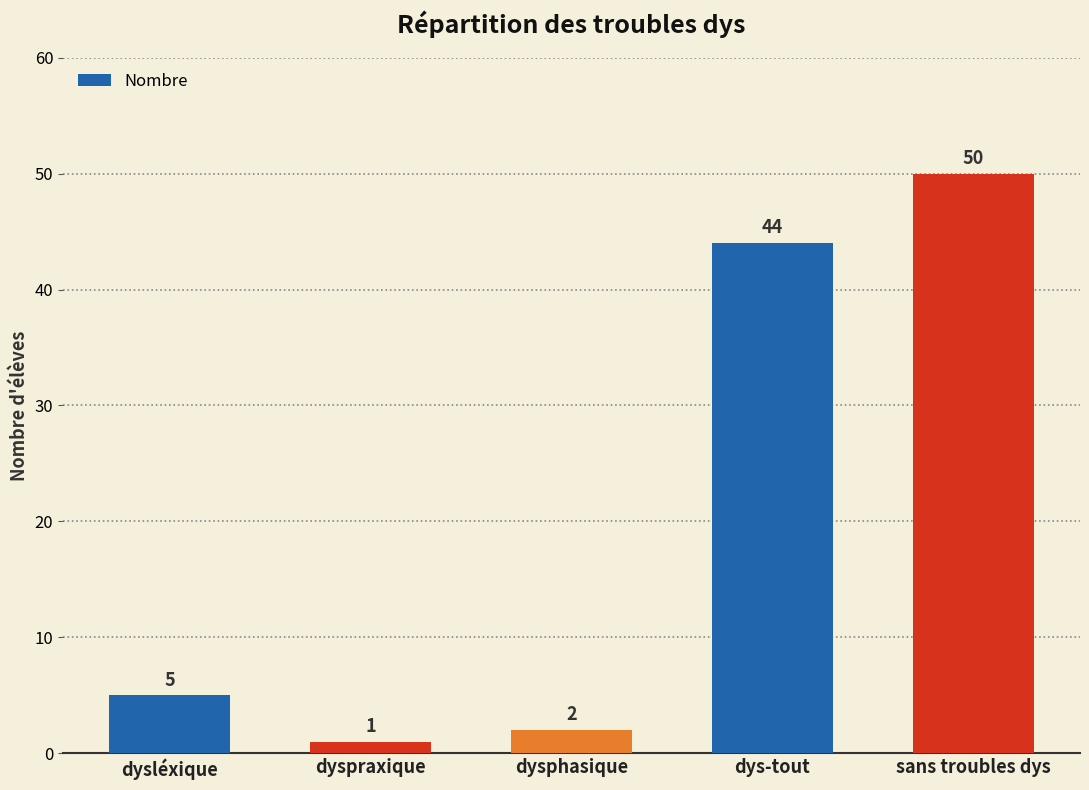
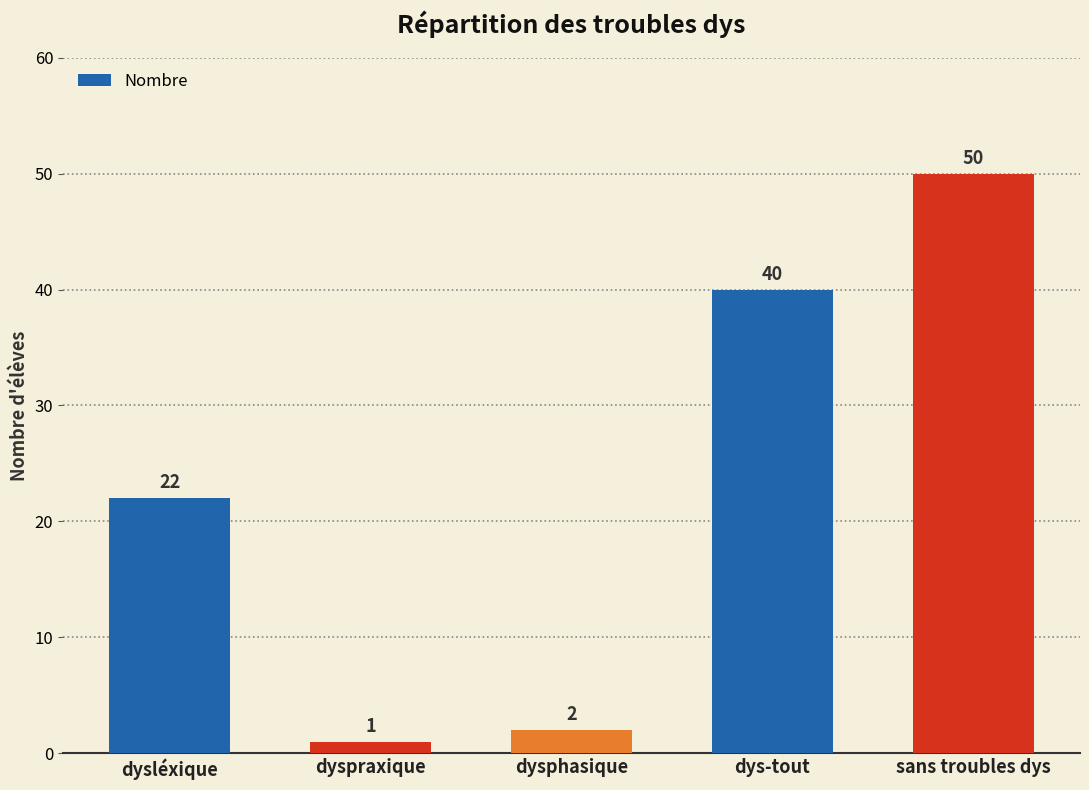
dysléxique: 5 -> 22
dys-tout: 44 -> 40
